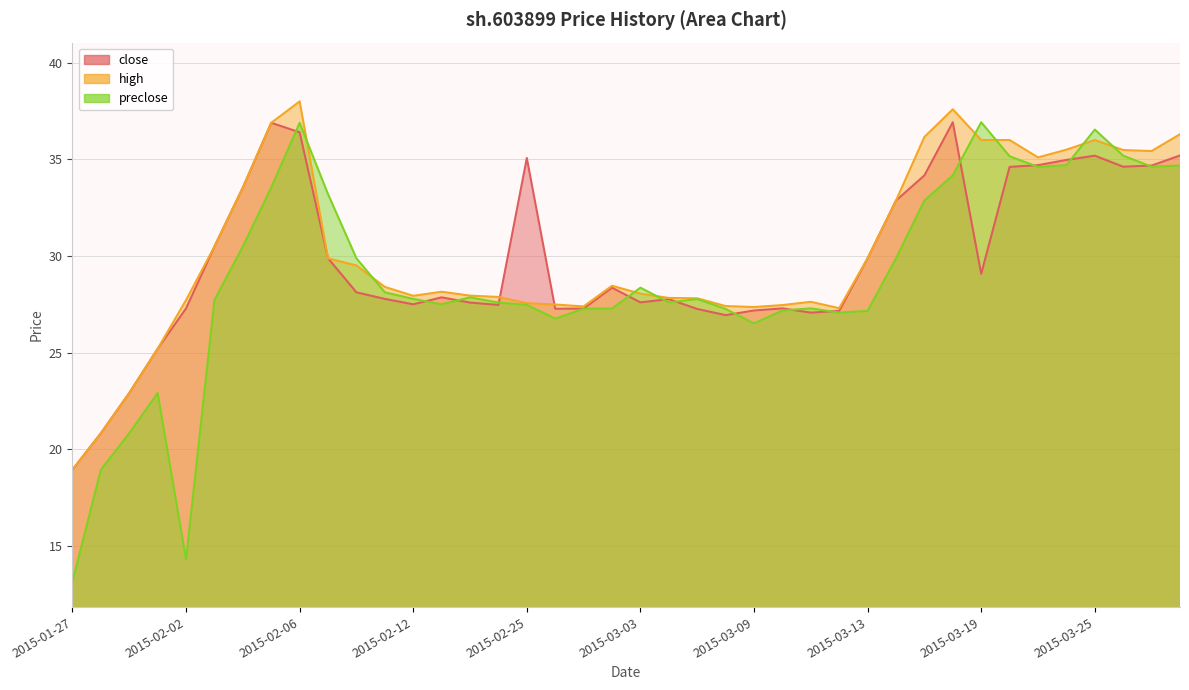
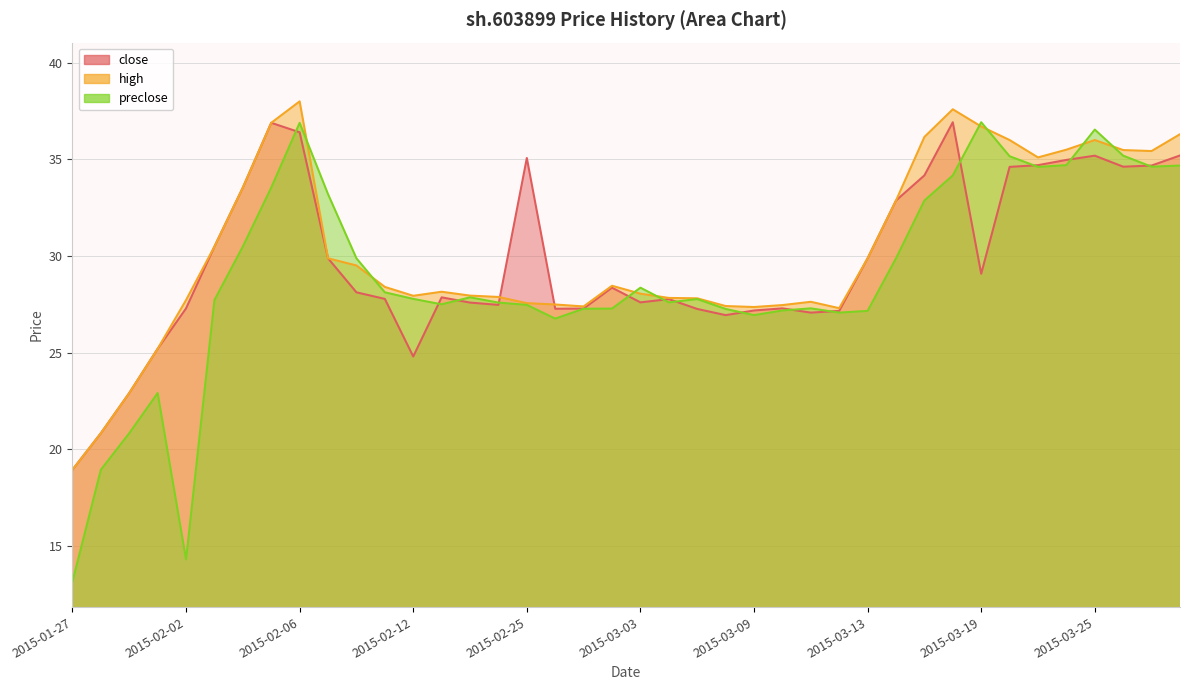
close, 2015-02-12: 27.5 -> 24.8
preclose, 2015-03-09: 26.5 -> 26.9
high, 2015-03-19: 36.0 -> 36.7
